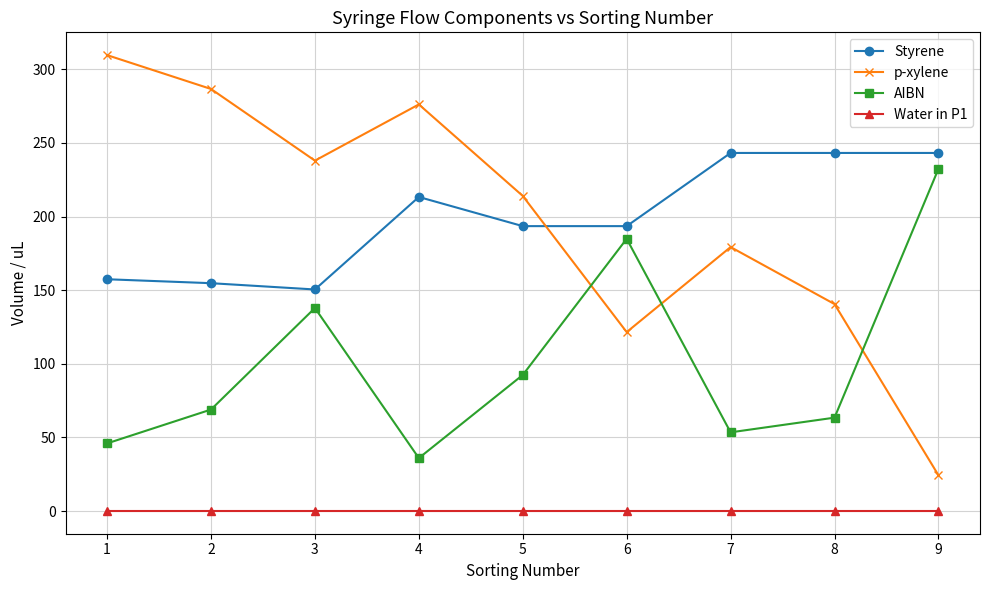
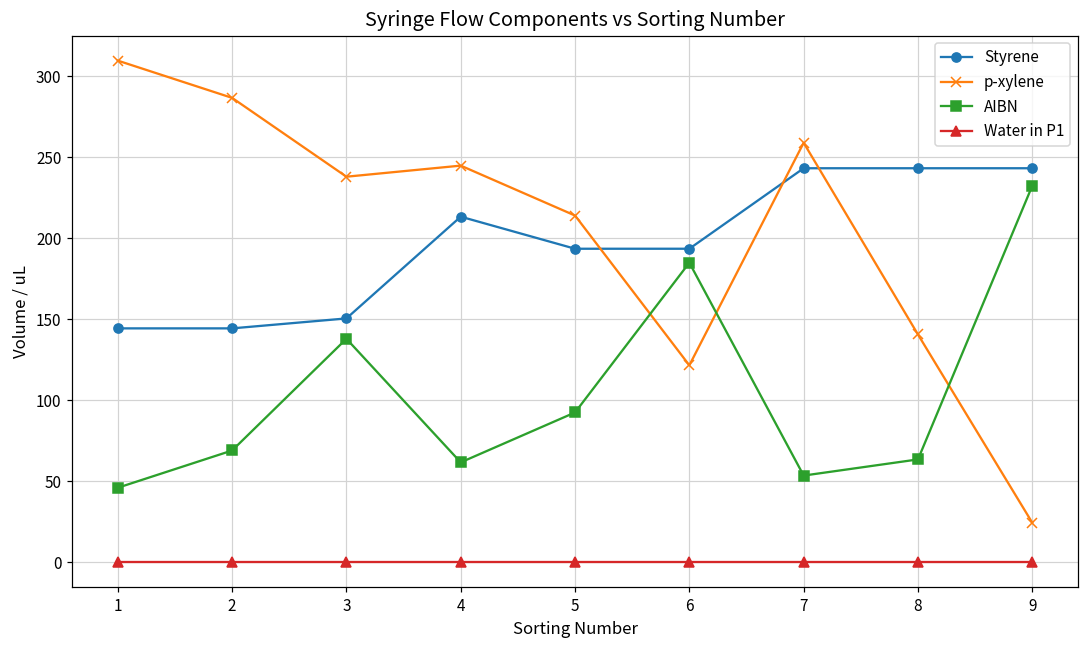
Styrene, 1: 157 -> 144
Styrene, 2: 155 -> 144
p-xylene, 4: 276 -> 245
AIBN, 4: 36 -> 62
p-xylene, 7: 179 -> 259
